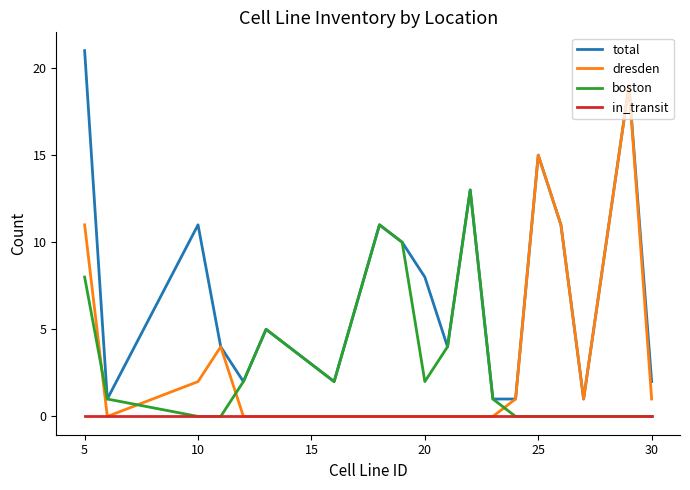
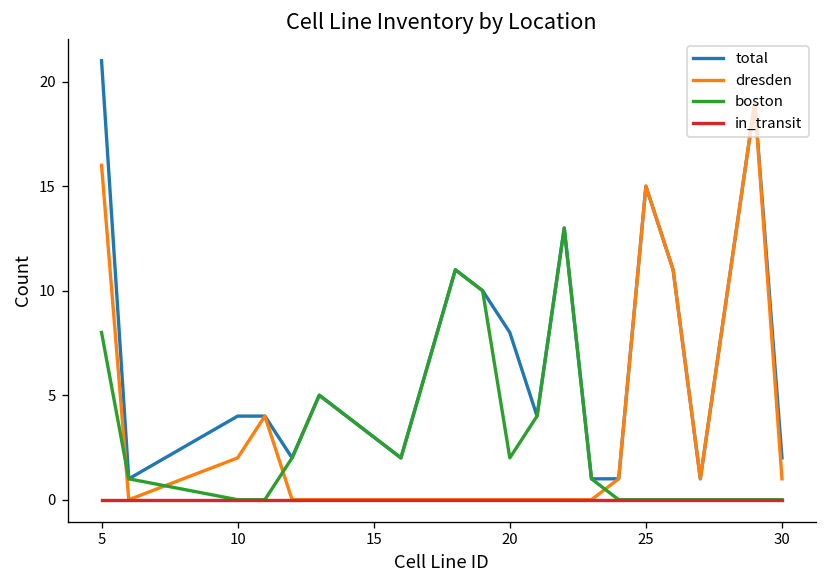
dresden, 5: 11 -> 16
total, 10: 11 -> 4
